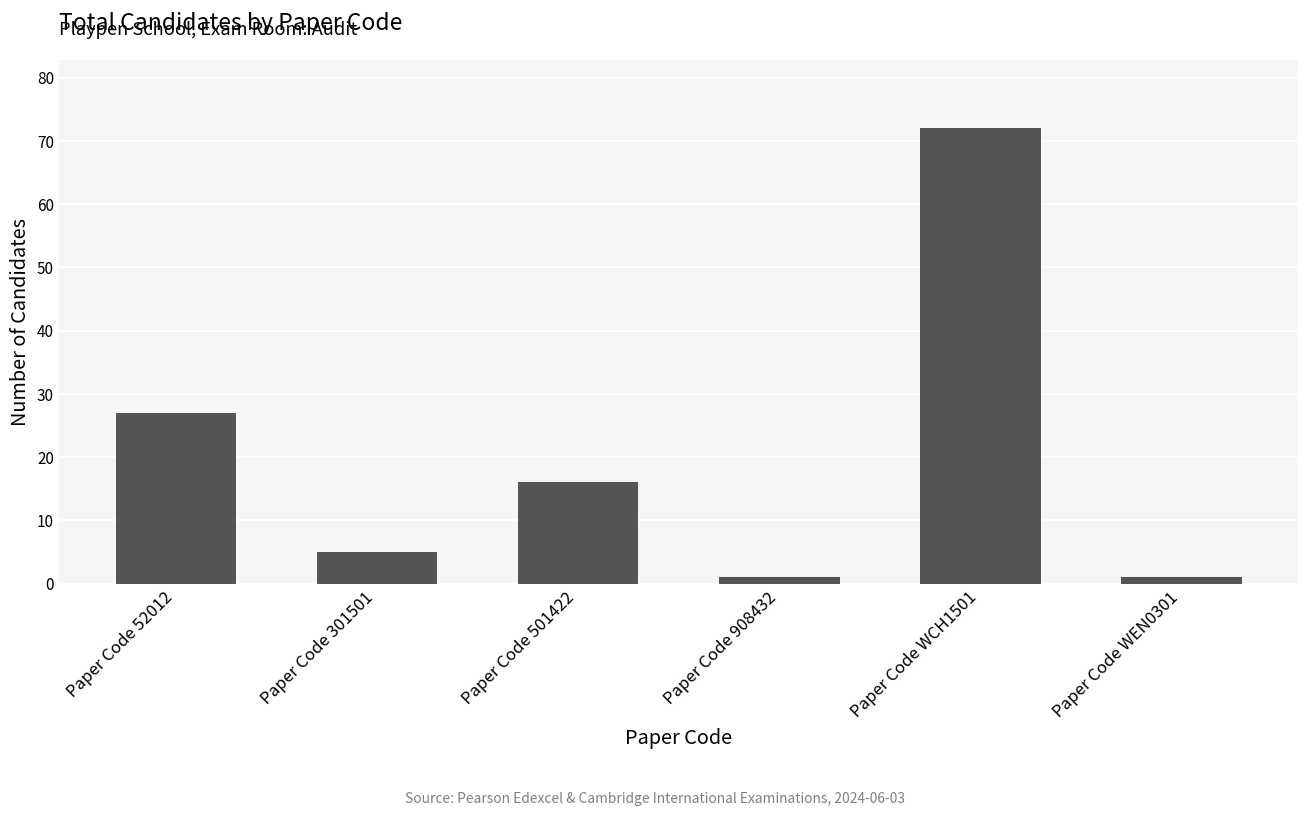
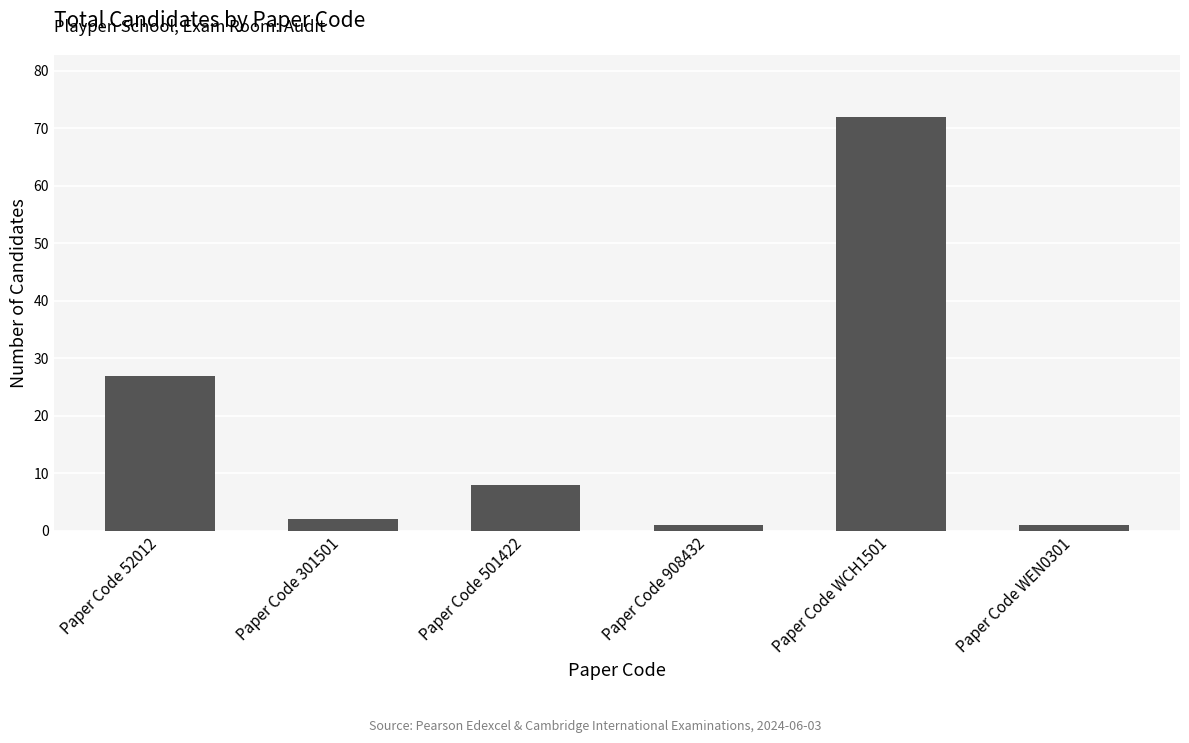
Paper Code 301501: 5 -> 2
Paper Code 501422: 16 -> 8
